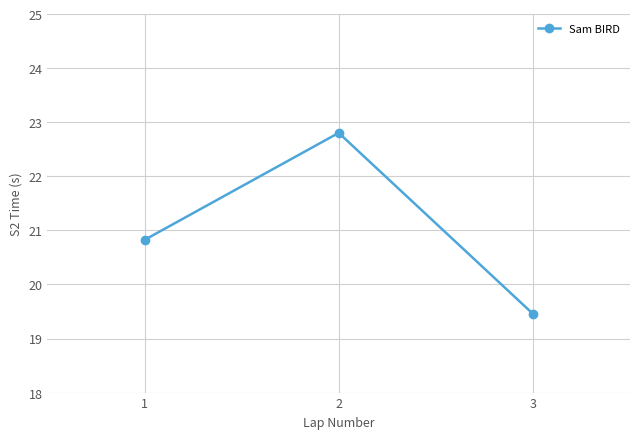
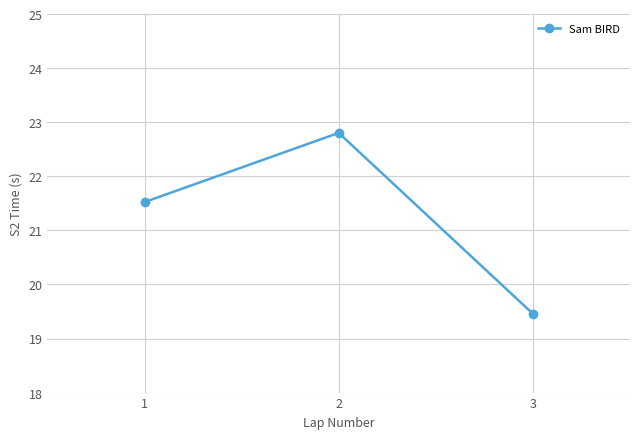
1: 20.8 -> 21.5
